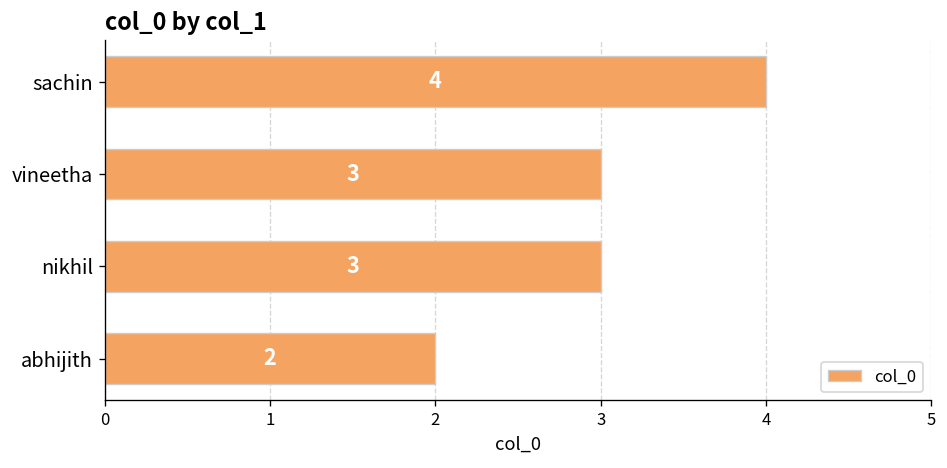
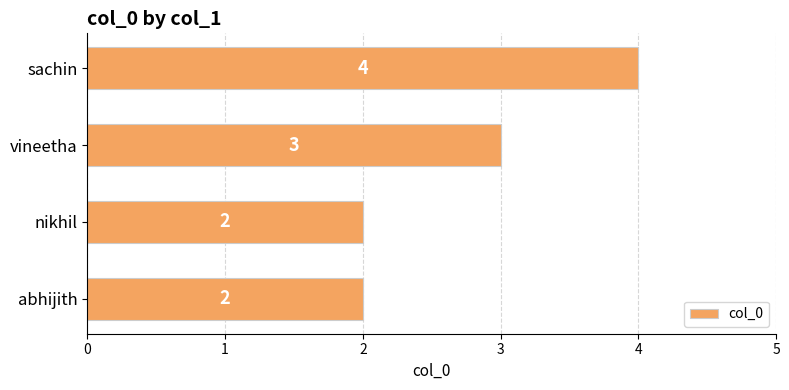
nikhil: 3 -> 2
